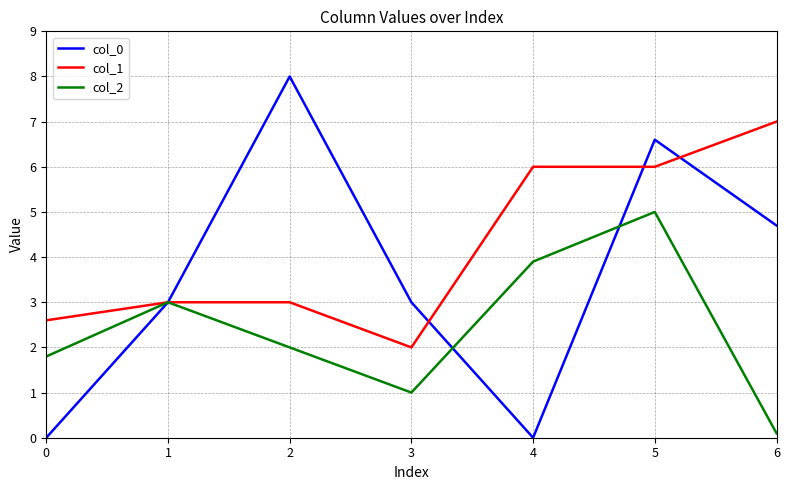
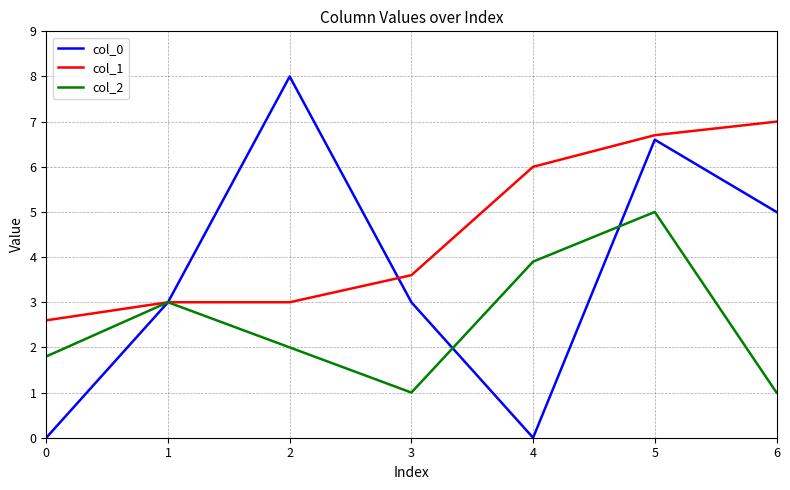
col_1, 3: 2.0 -> 3.6
col_1, 5: 6.0 -> 6.7
col_0, 6: 4.7 -> 5.0
col_2, 6: 0.1 -> 1.0
